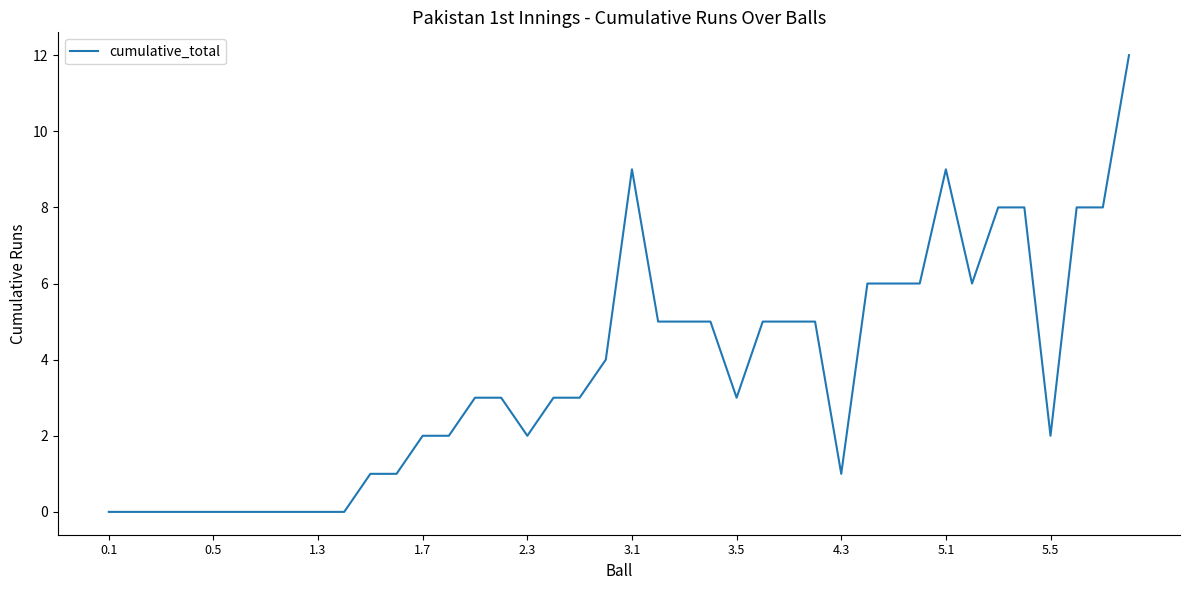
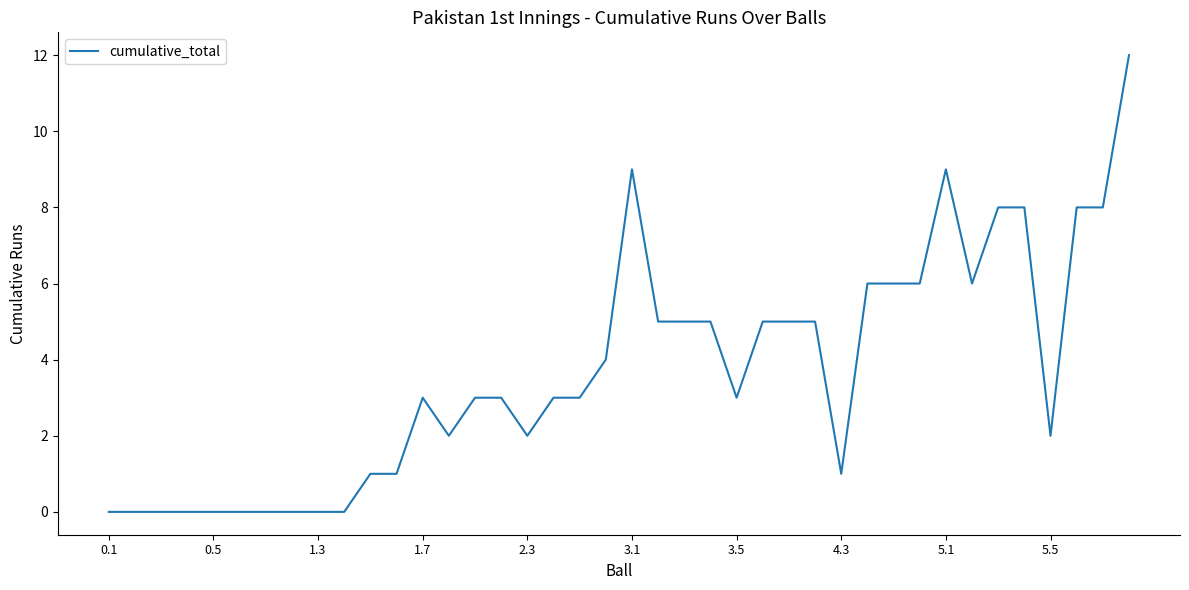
1.7: 2 -> 3
